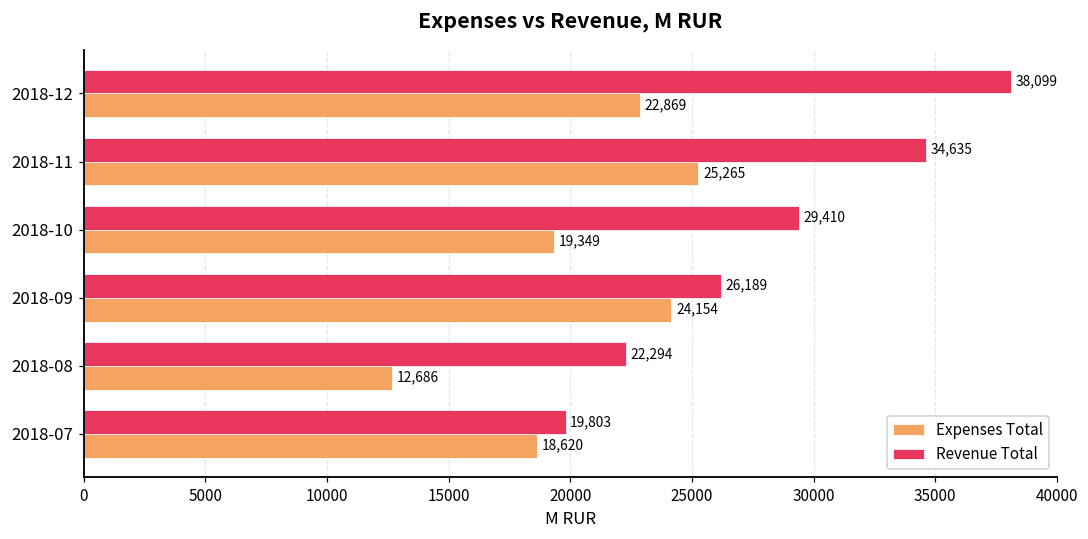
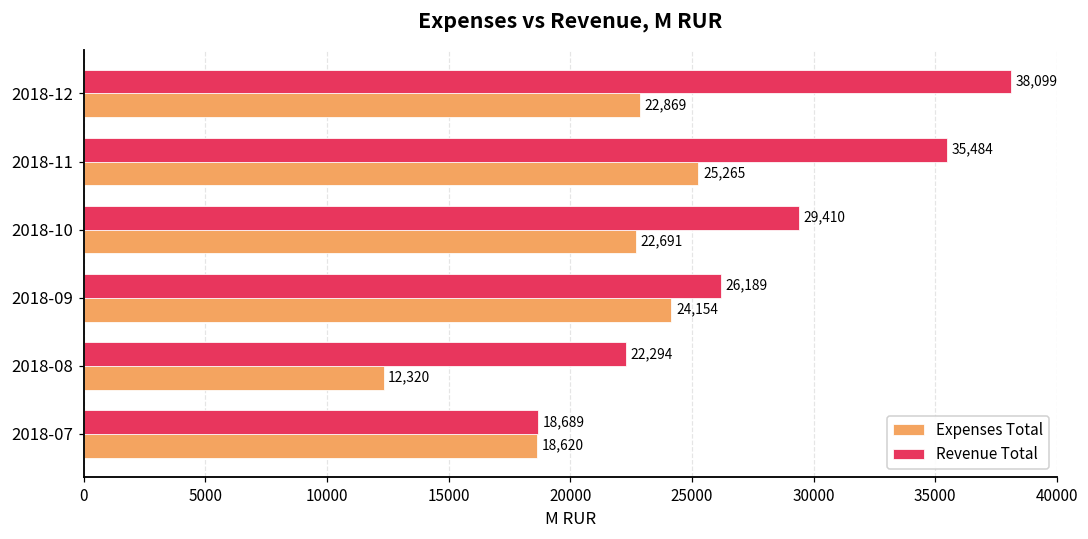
Revenue Total, 2018-11: 34,635 -> 35,484
Expenses Total, 2018-10: 19,349 -> 22,691
Expenses Total, 2018-08: 12,686 -> 12,320
Revenue Total, 2018-07: 19,803 -> 18,689
